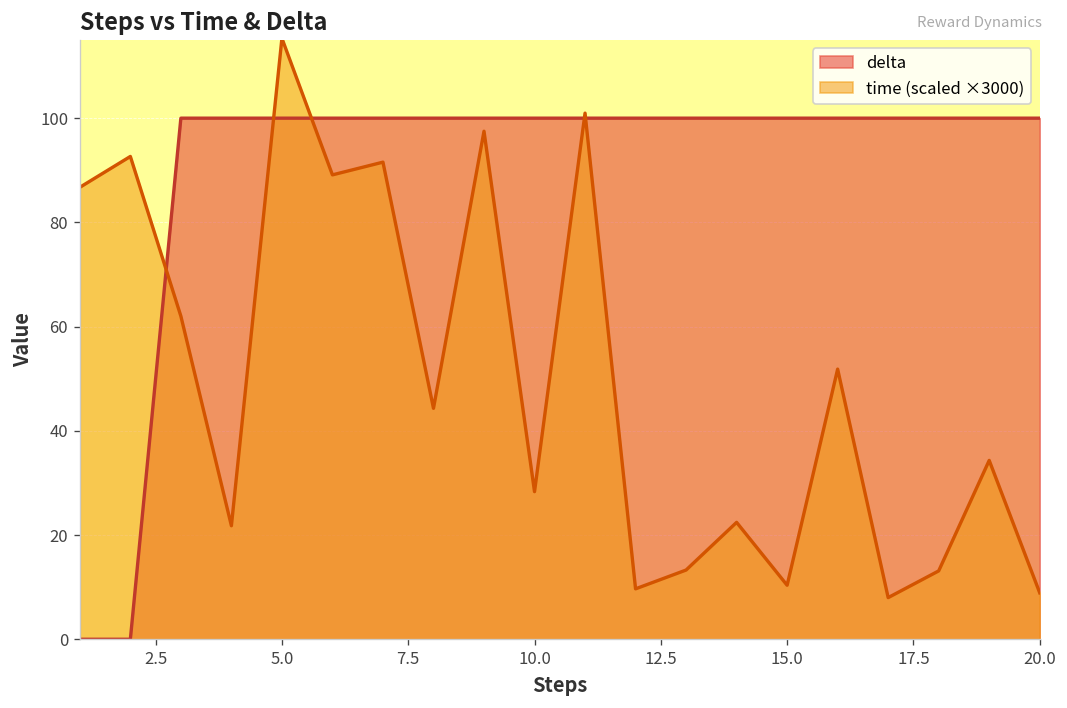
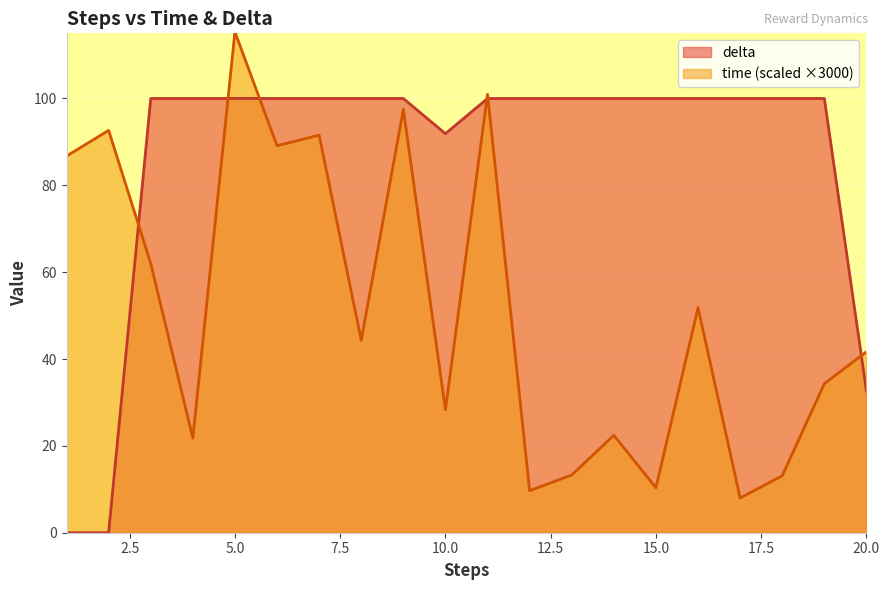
delta, 10.0: 100 -> 92
delta, 20.0: 100 -> 33
time (scaled ×3000), 20.0: 9 -> 42
